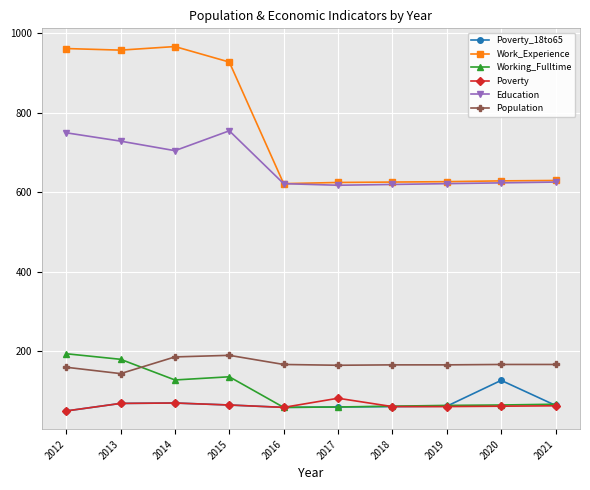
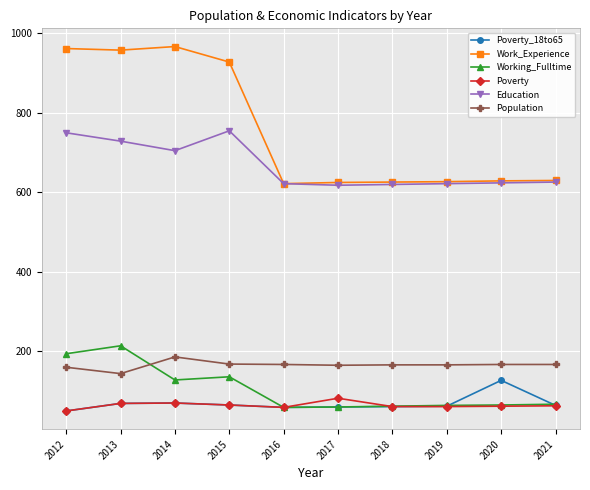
Working_Fulltime, 2013: 180 -> 210
Population, 2015: 190 -> 170
